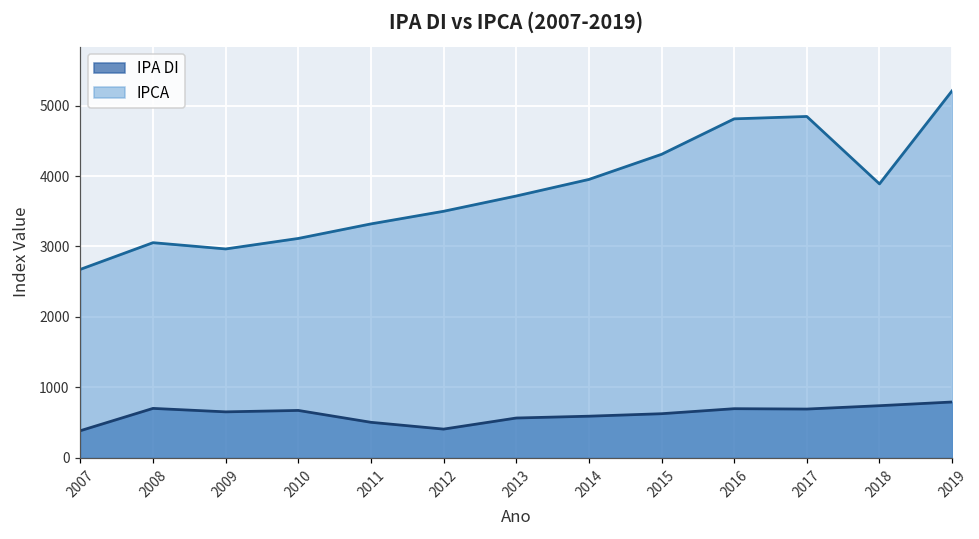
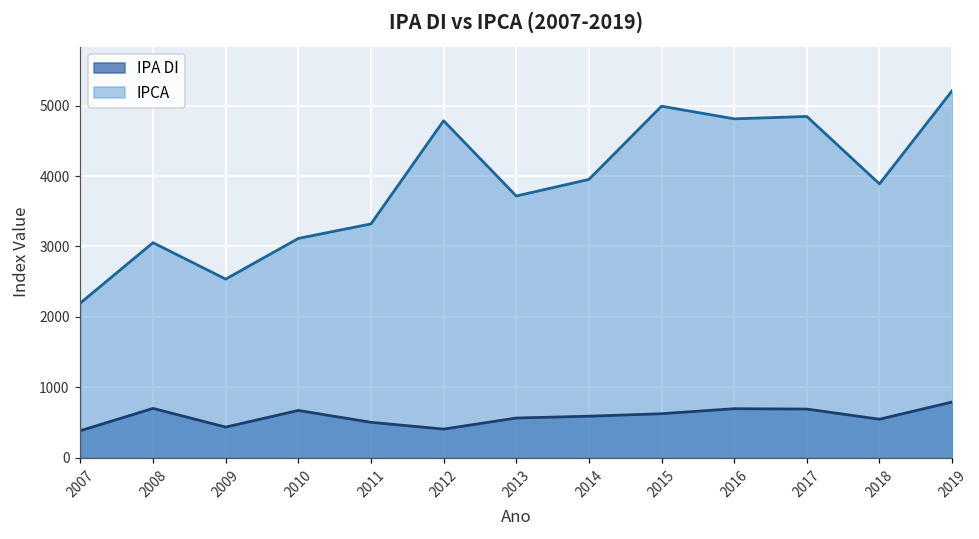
IPCA, 2007: 2700 -> 2200
IPA DI, 2009: 600 -> 400
IPCA, 2009: 3000 -> 2500
IPCA, 2012: 3500 -> 4800
IPCA, 2015: 4300 -> 5000
IPA DI, 2018: 700 -> 500
